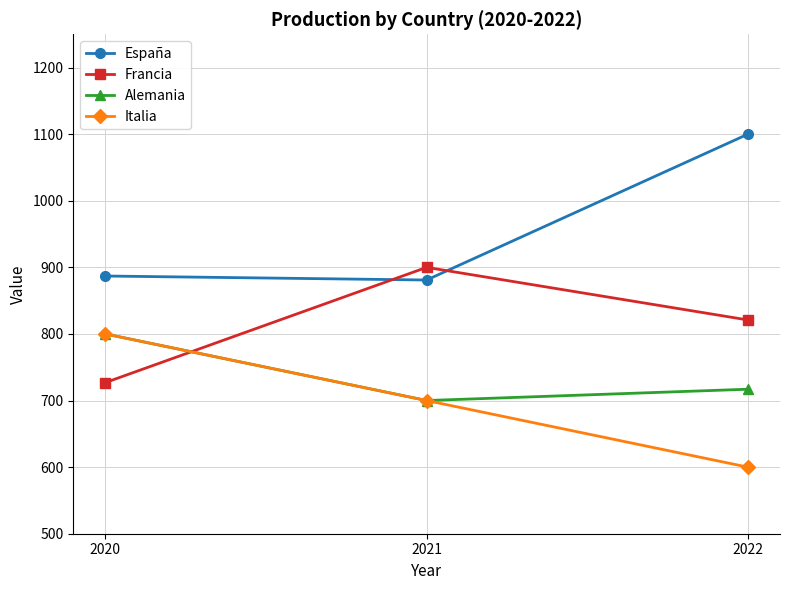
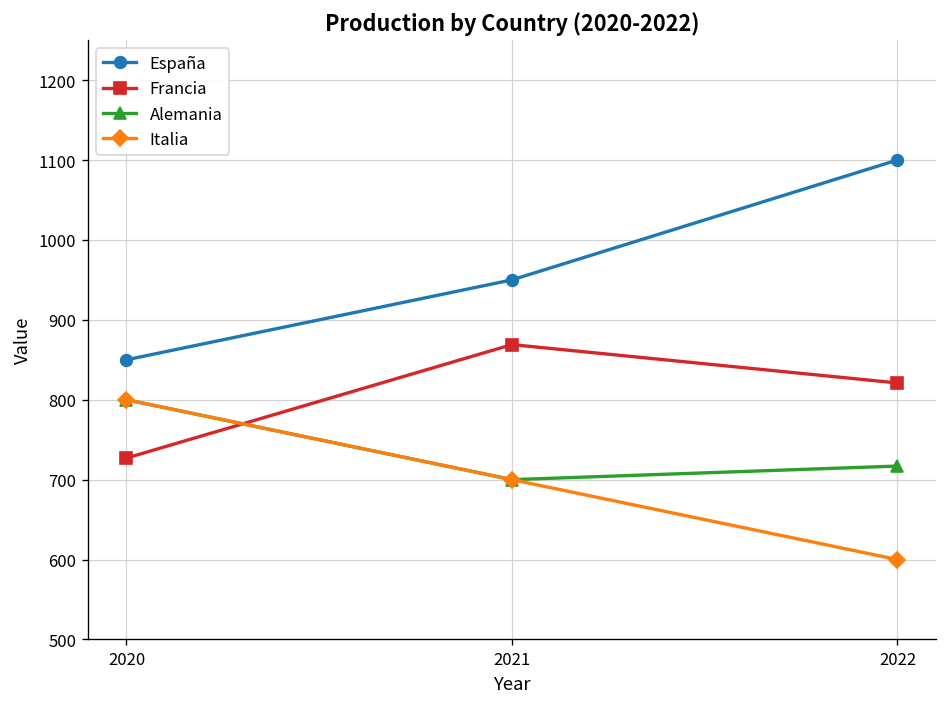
España, 2020: 890 -> 850
España, 2021: 880 -> 950
Francia, 2021: 900 -> 870
